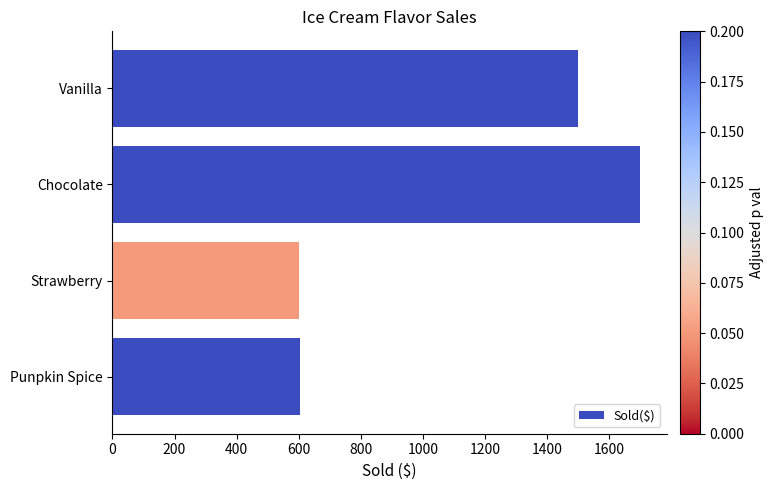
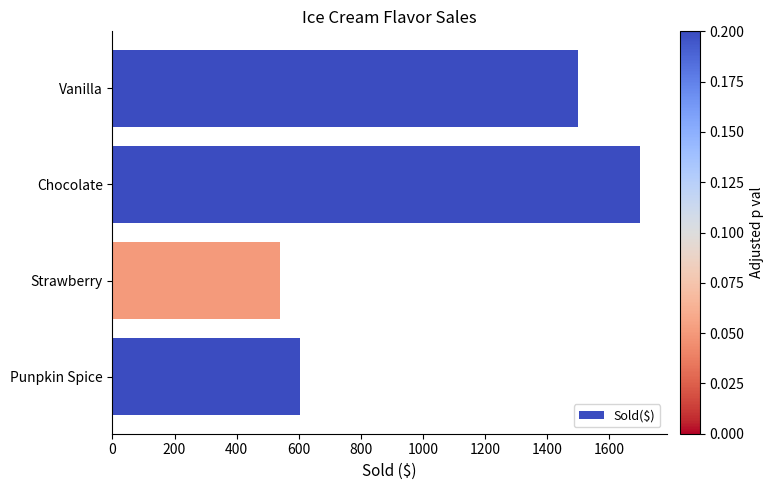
Strawberry: 600 -> 540
